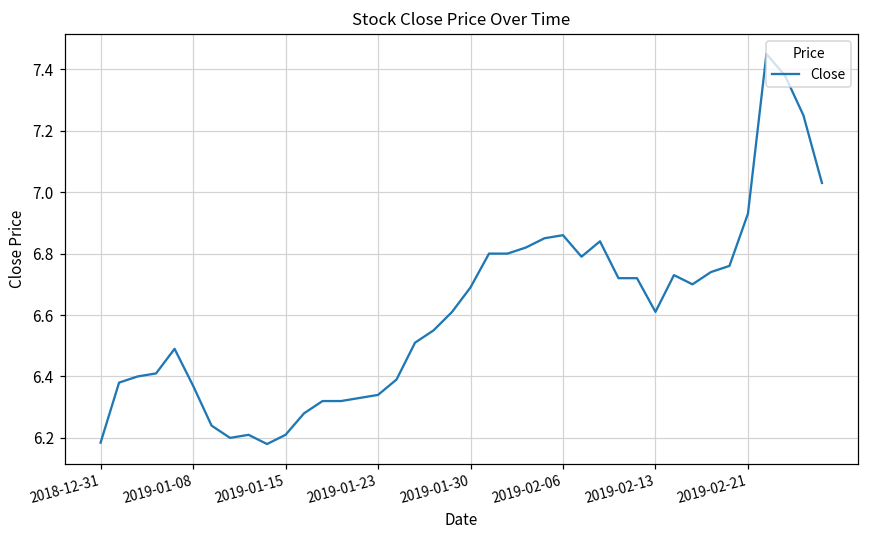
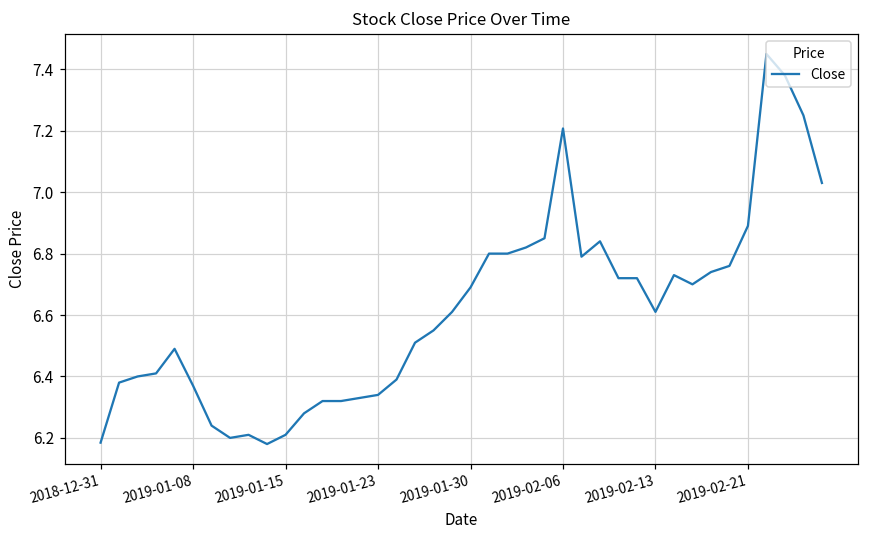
2019-02-06: 6.86 -> 7.21
2019-02-21: 6.93 -> 6.89
